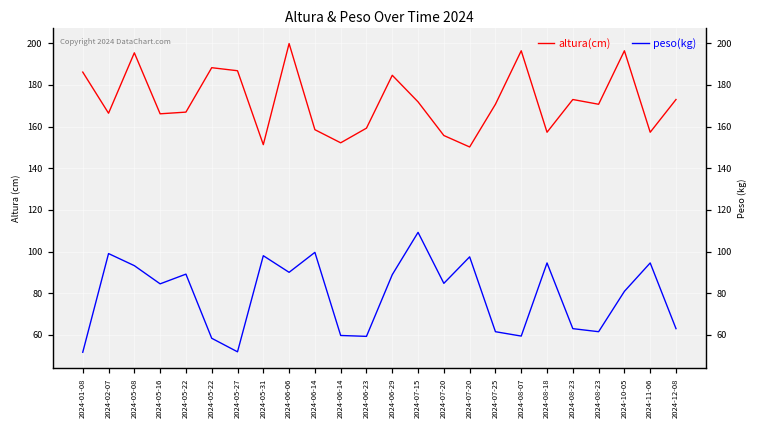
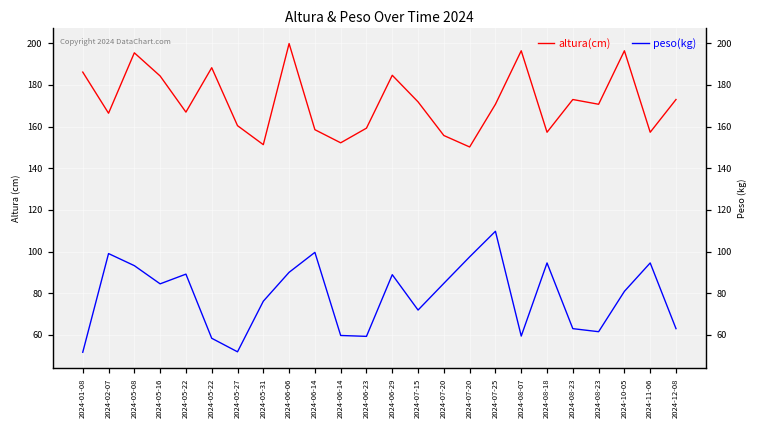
altura(cm), 2024-05-16: 166 -> 184
altura(cm), 2024-05-27: 187 -> 160
peso(kg), 2024-05-31: 98 -> 76
peso(kg), 2024-07-15: 109 -> 72
peso(kg), 2024-07-25: 62 -> 110
